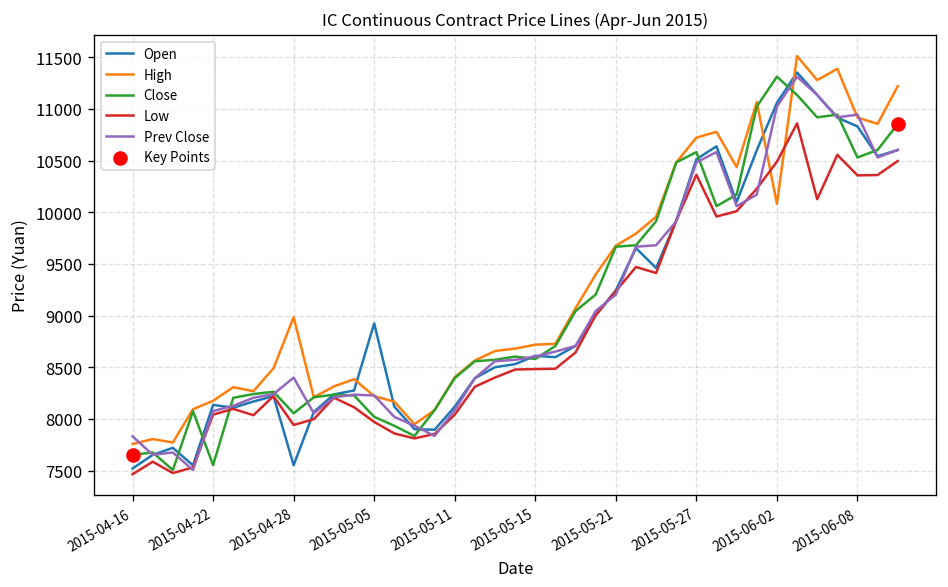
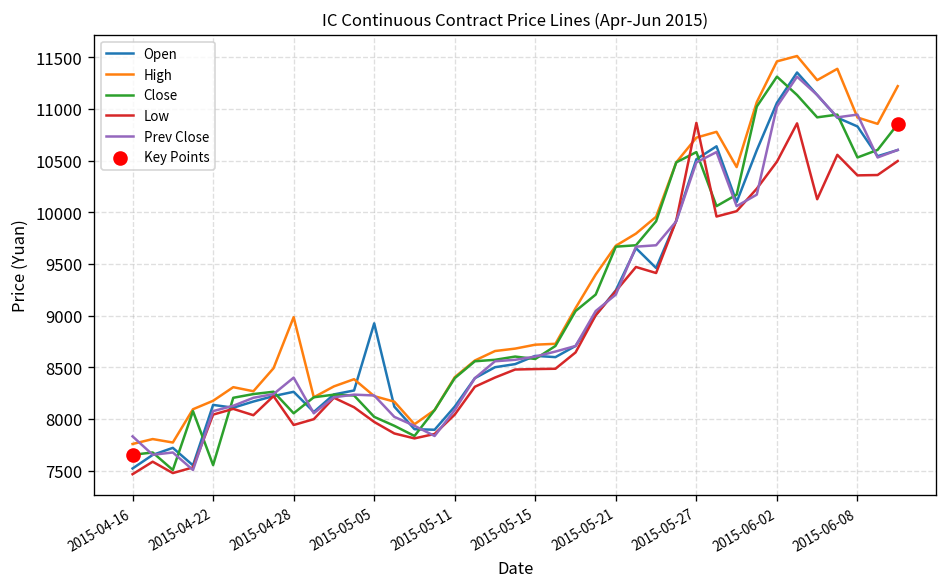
Open, 2015-04-28: 7600 -> 8300
Low, 2015-05-27: 10400 -> 10900
High, 2015-06-02: 10100 -> 11500
